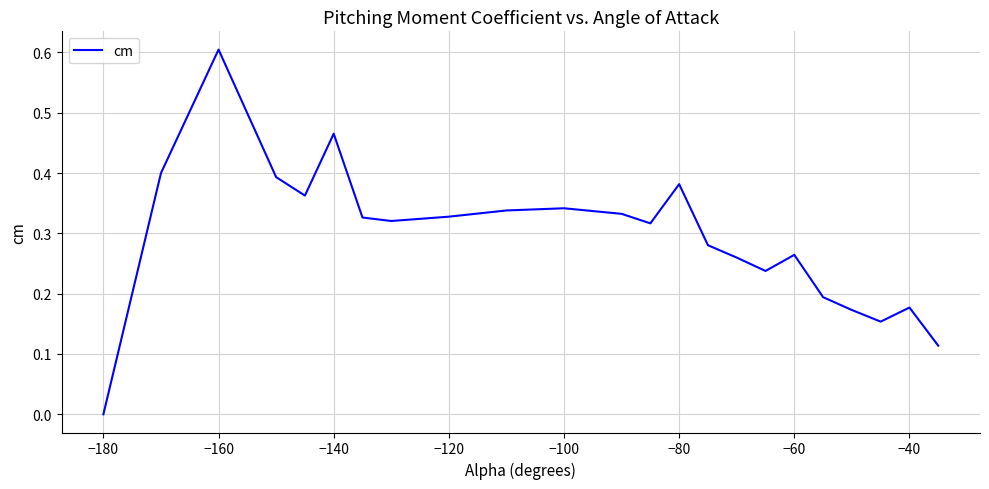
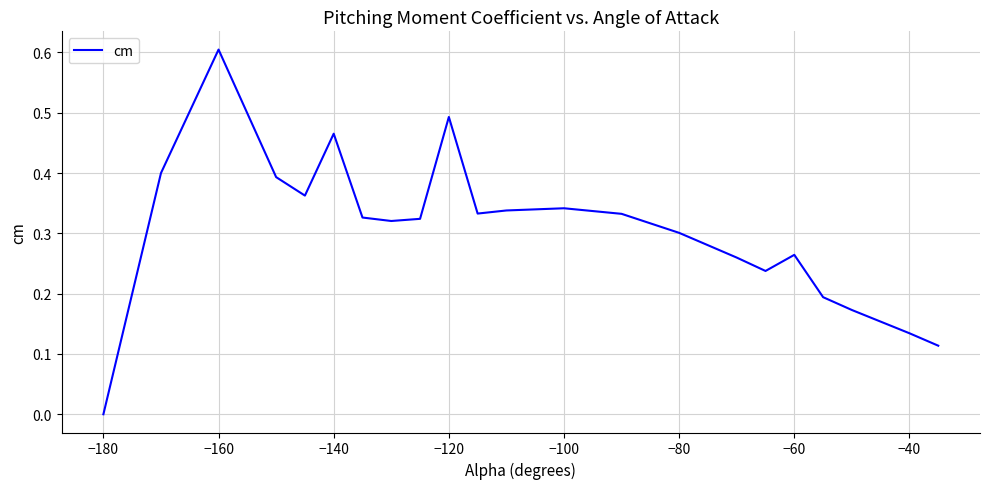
−120: 0.33 -> 0.49
−80: 0.38 -> 0.30
−40: 0.18 -> 0.13
